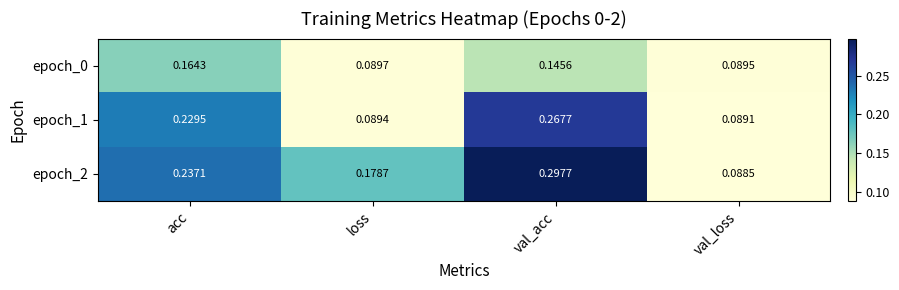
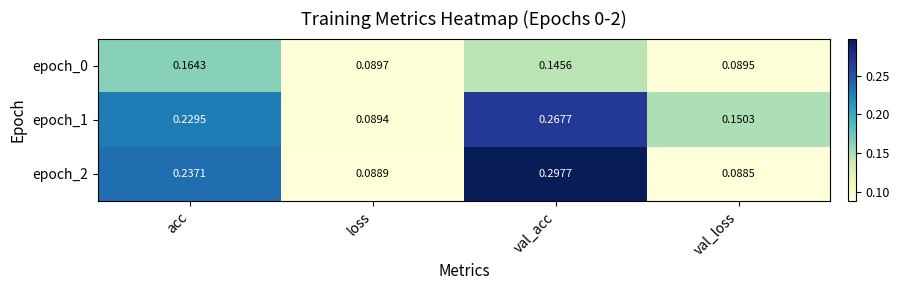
epoch_1, val_loss: 0.0891 -> 0.1503
epoch_2, loss: 0.1787 -> 0.0889
